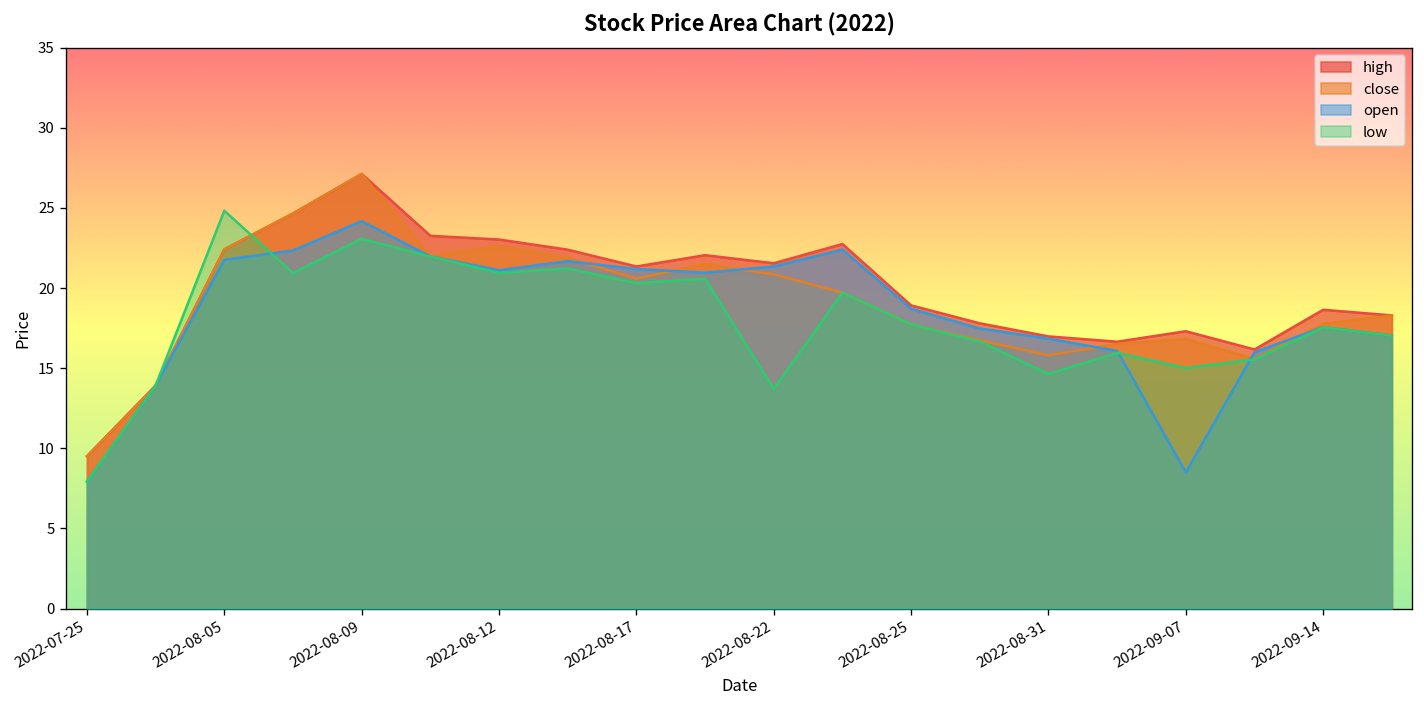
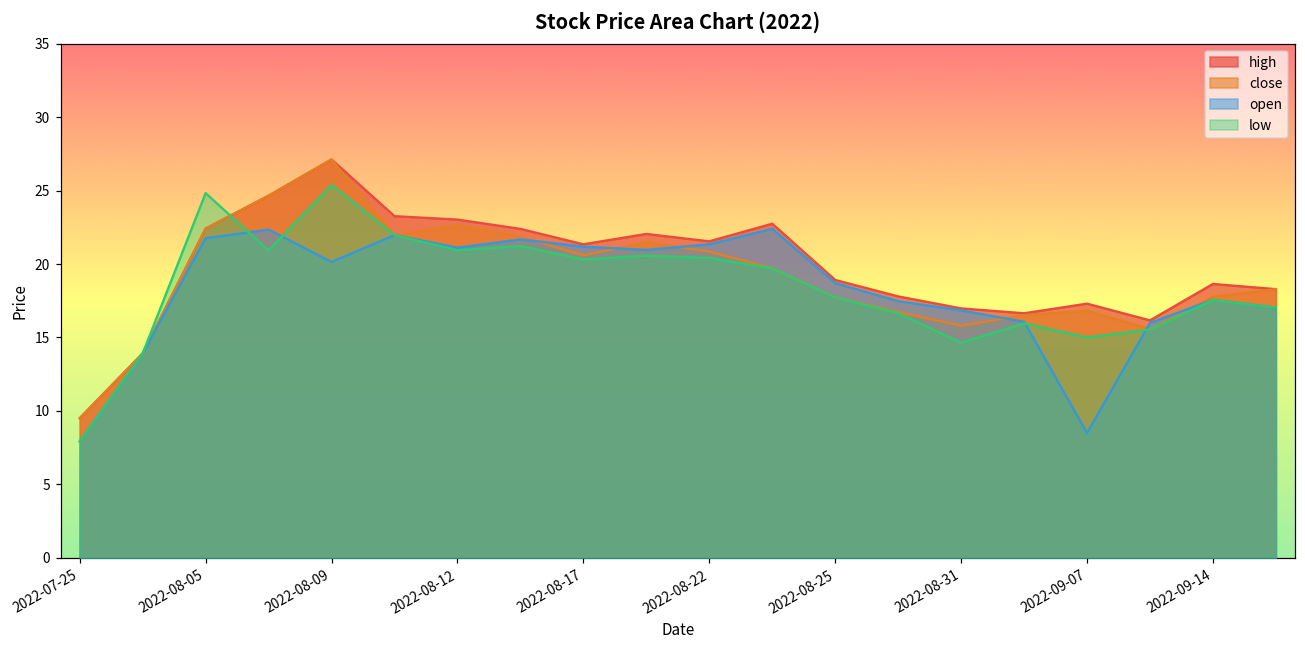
open, 2022-08-09: 24.2 -> 20.1
low, 2022-08-09: 23.1 -> 25.4
low, 2022-08-22: 13.7 -> 20.4
